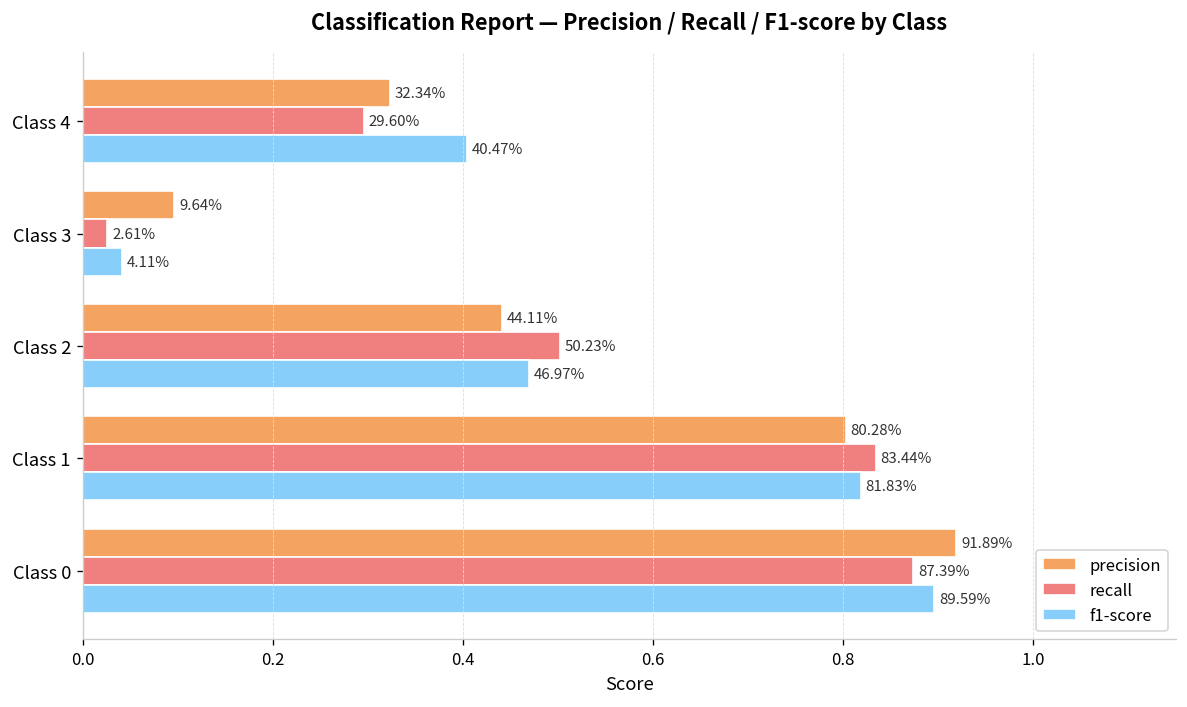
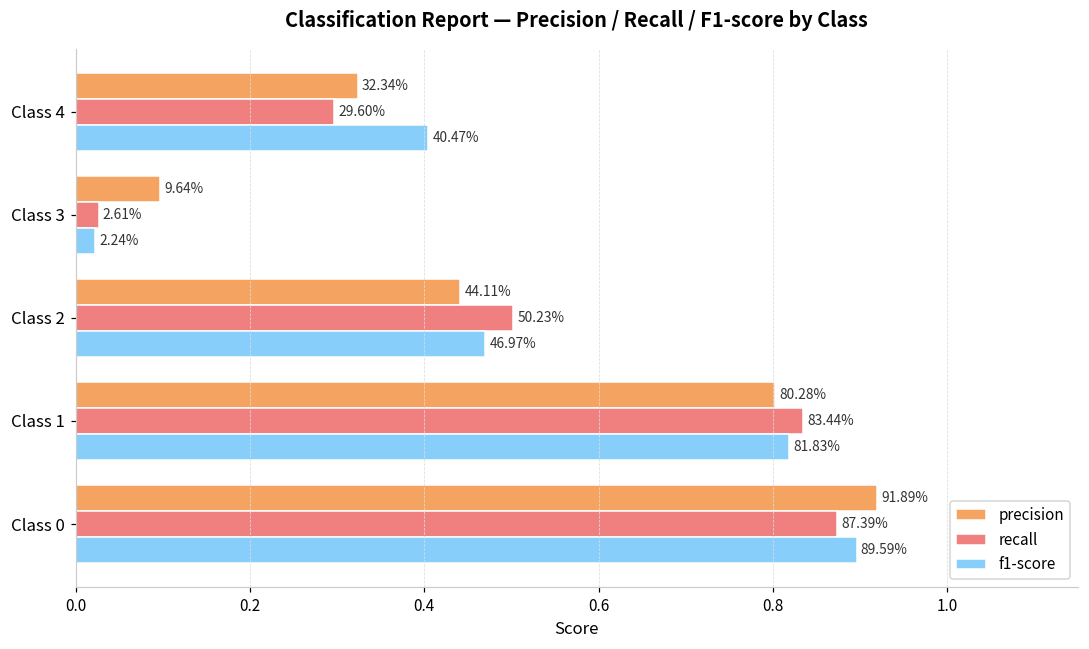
f1-score, Class 3: 4.11% -> 2.24%
